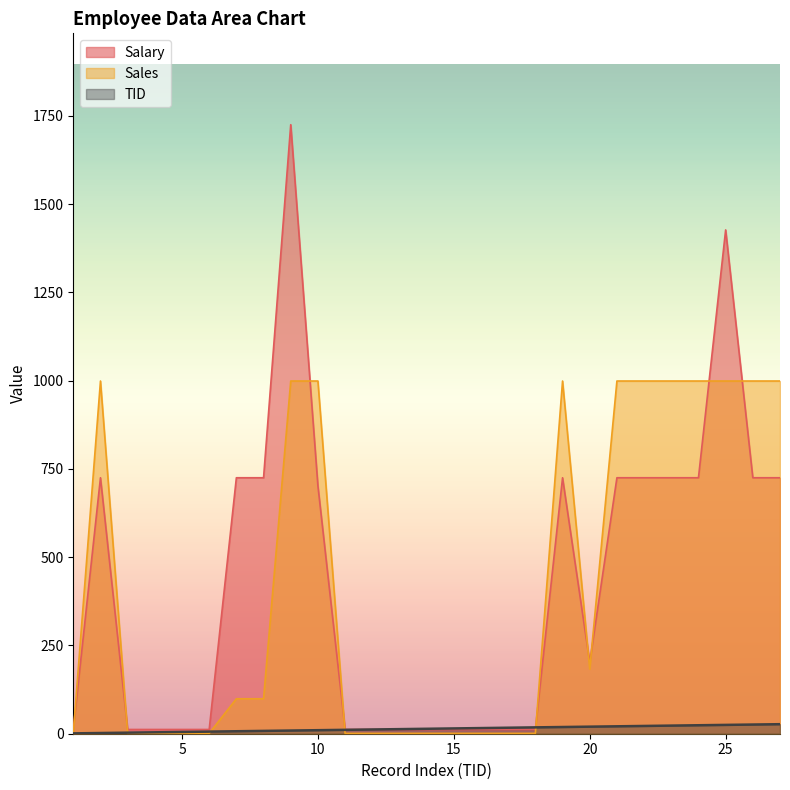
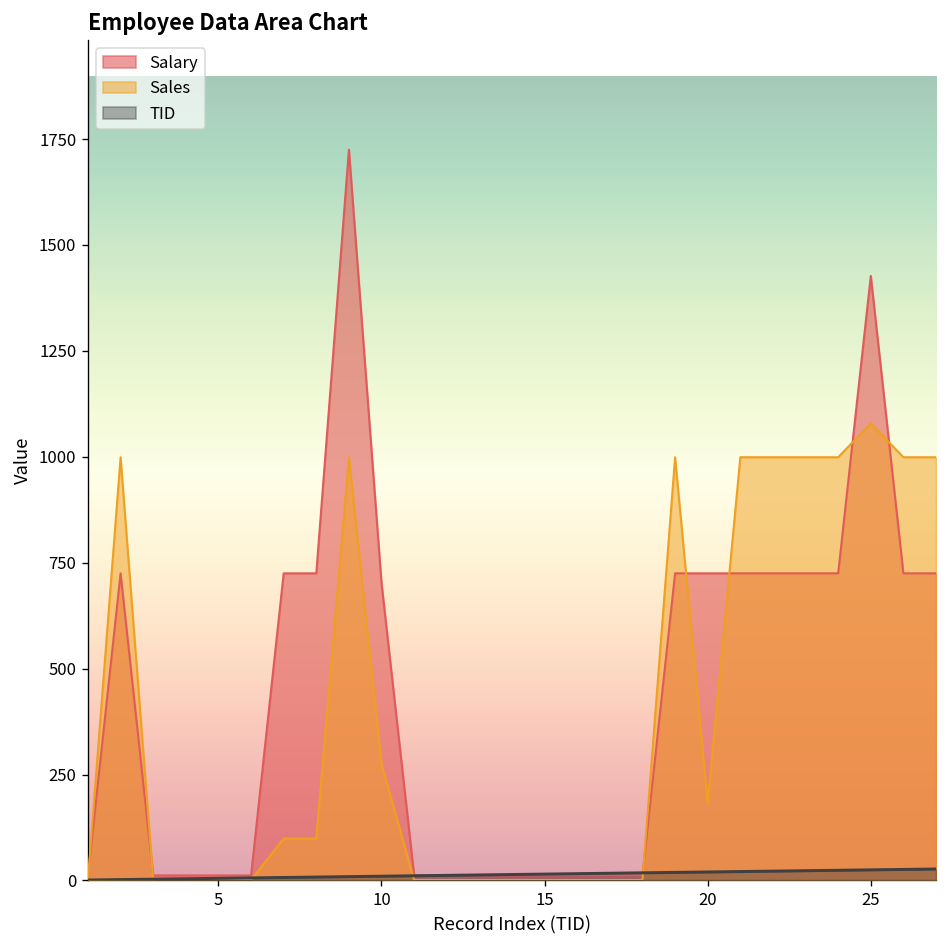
Sales, 10: 1000 -> 280
Salary, 20: 200 -> 730
Sales, 25: 1000 -> 1080
